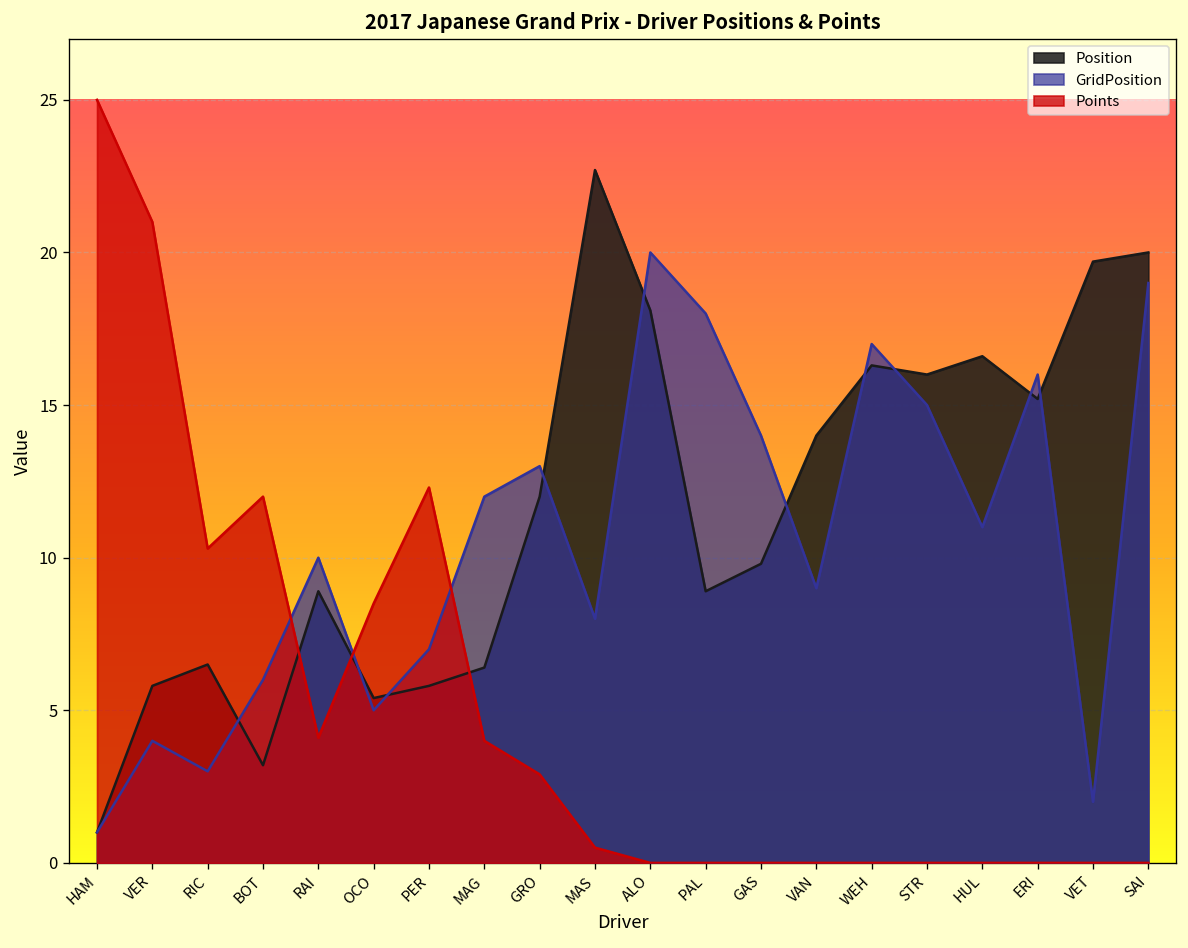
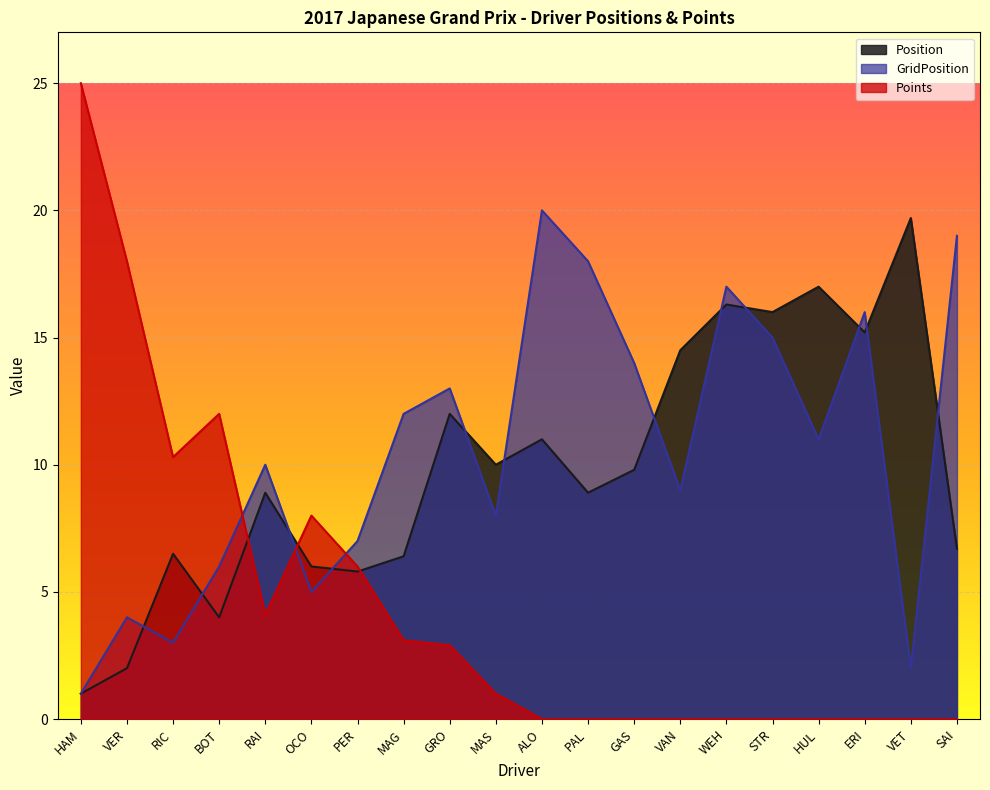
Position, VER: 5.8 -> 2.0
Points, VER: 21 -> 18
Position, BOT: 3.2 -> 4.0
Position, OCO: 5.4 -> 6.0
Points, OCO: 8.5 -> 8.0
Points, PER: 12.3 -> 6.0
Points, MAG: 4.0 -> 3.1
Position, MAS: 22.7 -> 10.0
Points, MAS: 0.5 -> 1.0
Position, ALO: 18.1 -> 11.0
Position, VAN: 14.0 -> 14.5
Position, HUL: 16.6 -> 17.0
Position, SAI: 20.0 -> 6.7
